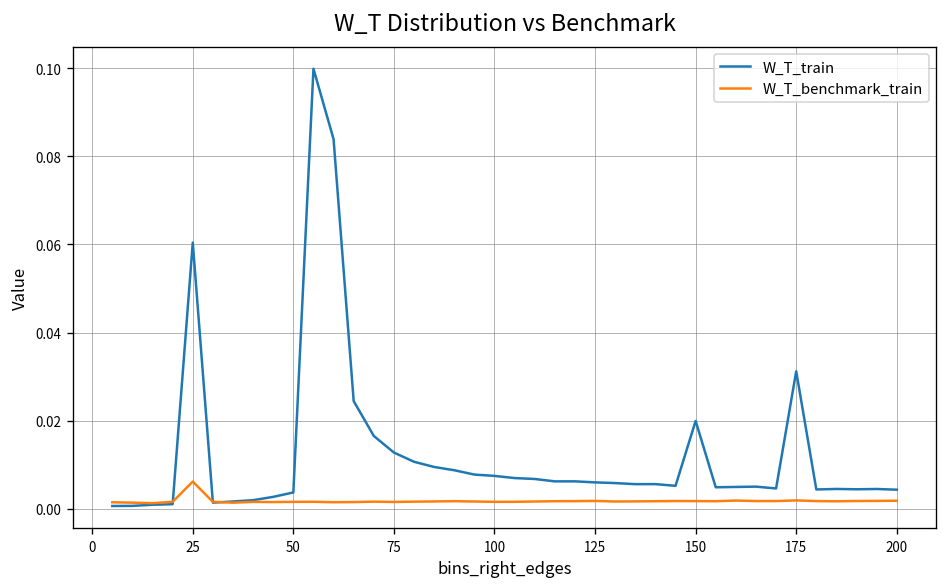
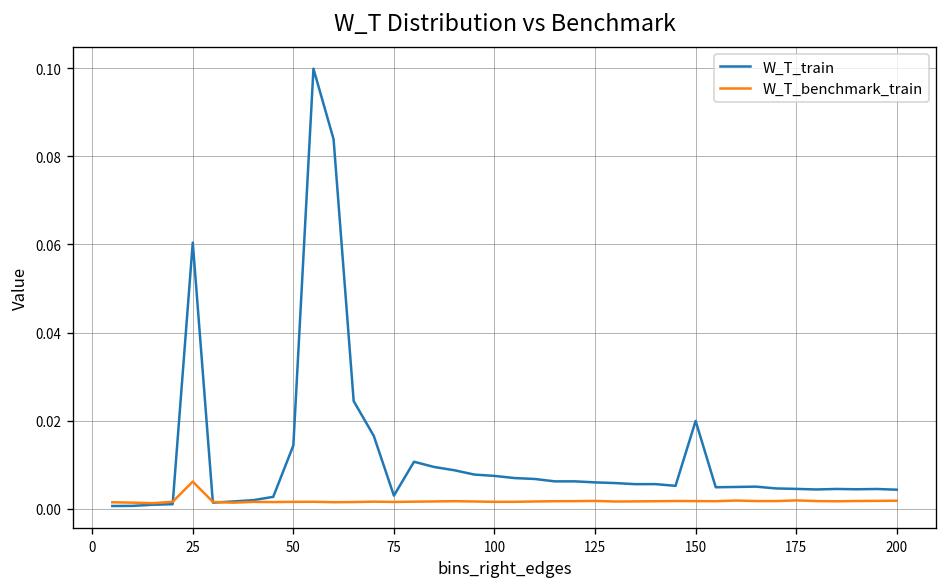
W_T_train, 50: 0.004 -> 0.014
W_T_train, 75: 0.013 -> 0.003
W_T_train, 175: 0.031 -> 0.005
